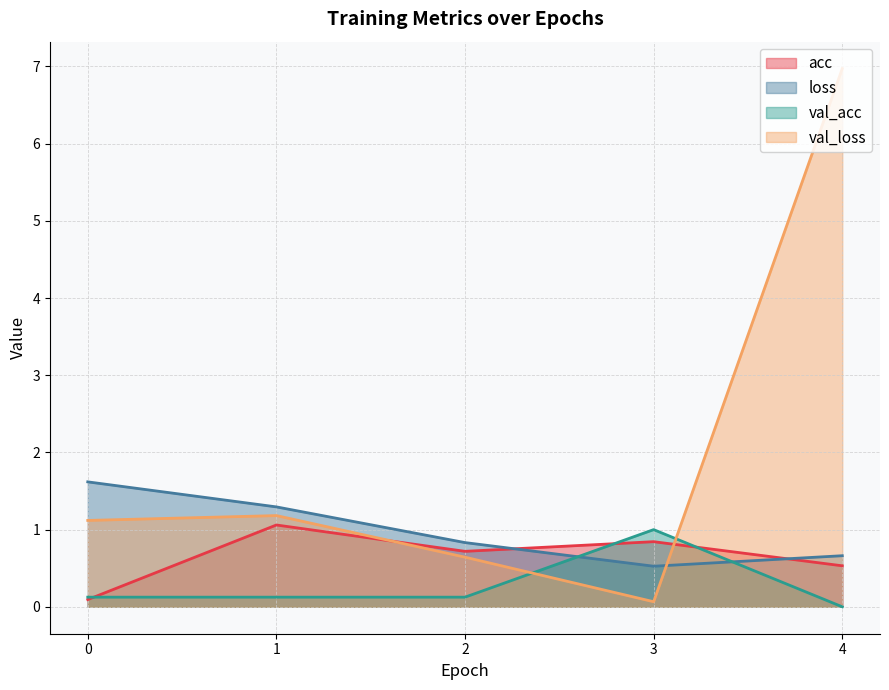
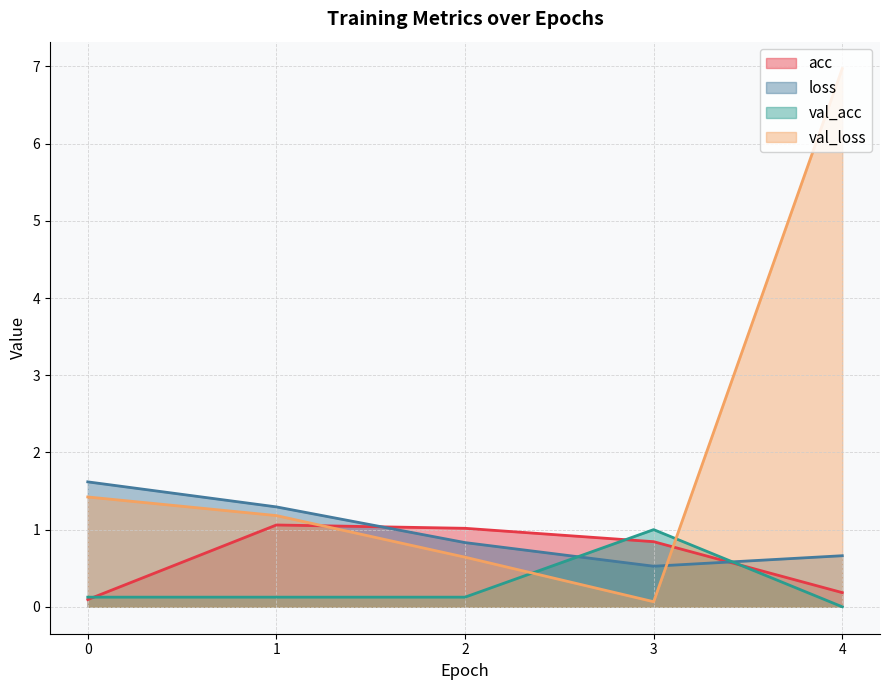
val_loss, 0: 1.1 -> 1.4
acc, 2: 0.7 -> 1.0
acc, 4: 0.5 -> 0.2
